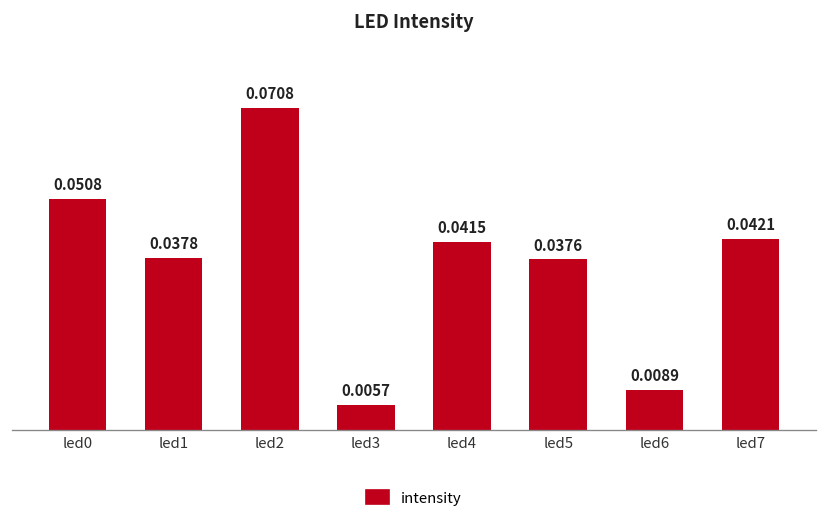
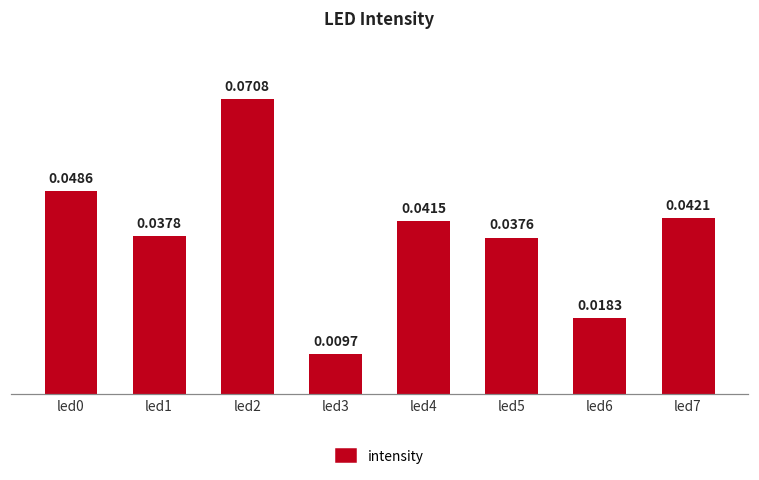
led0: 0.0508 -> 0.0486
led3: 0.0057 -> 0.0097
led6: 0.0089 -> 0.0183
